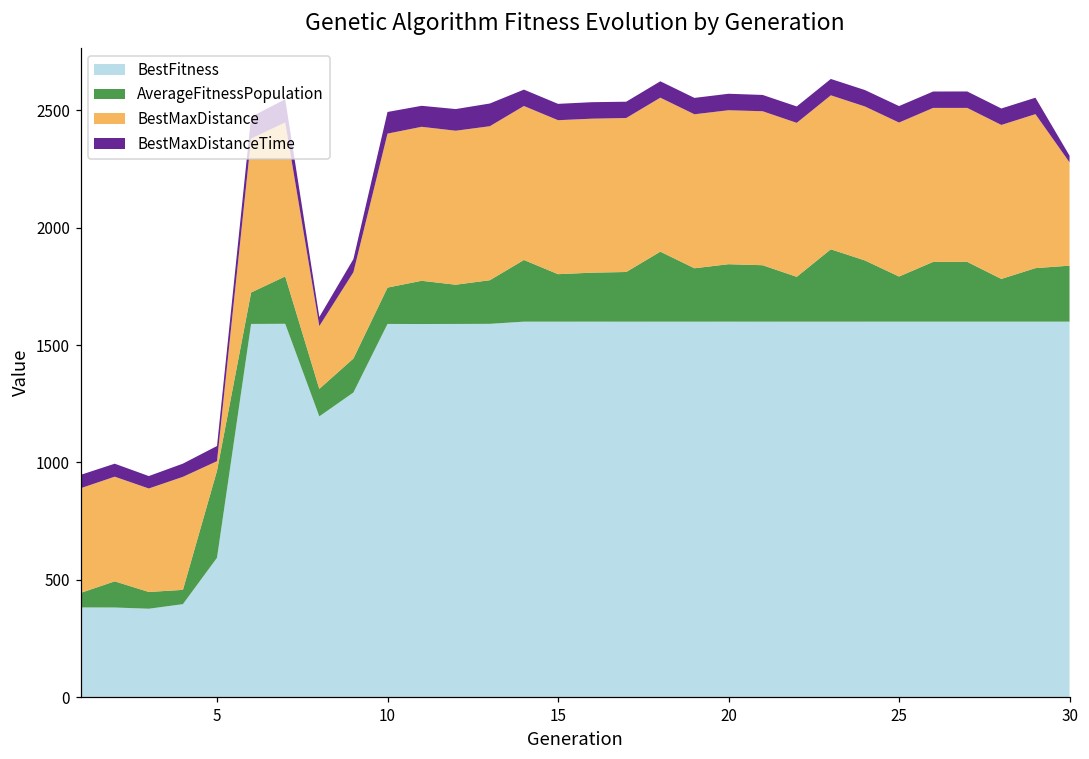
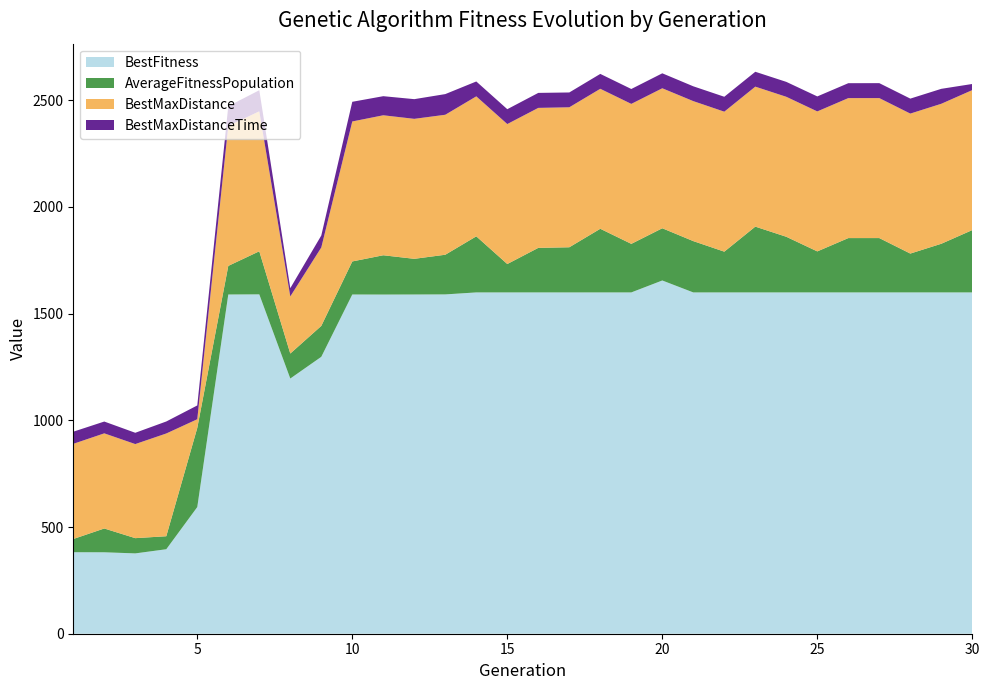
AverageFitnessPopulation, 15: 200 -> 130
BestFitness, 20: 1600 -> 1660
AverageFitnessPopulation, 30: 240 -> 290
BestMaxDistance, 30: 440 -> 660
